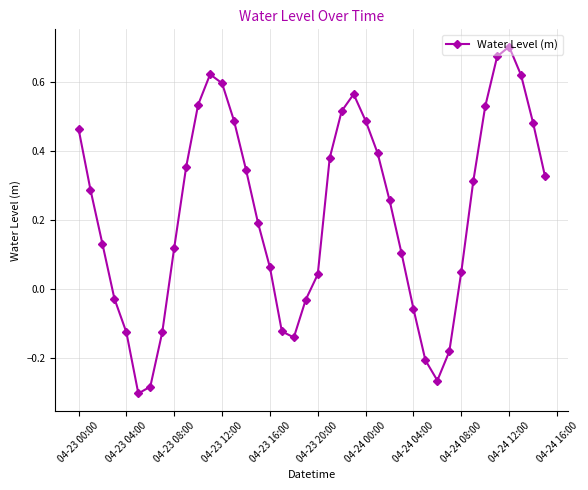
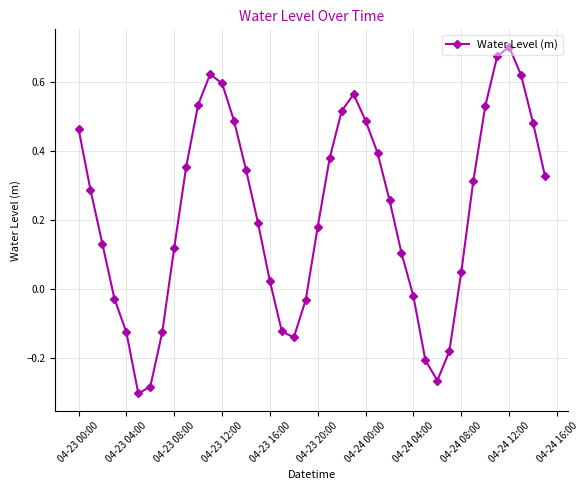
04-23 16:00: 0.06 -> 0.02
04-23 20:00: 0.04 -> 0.18
04-24 04:00: -0.06 -> -0.02
